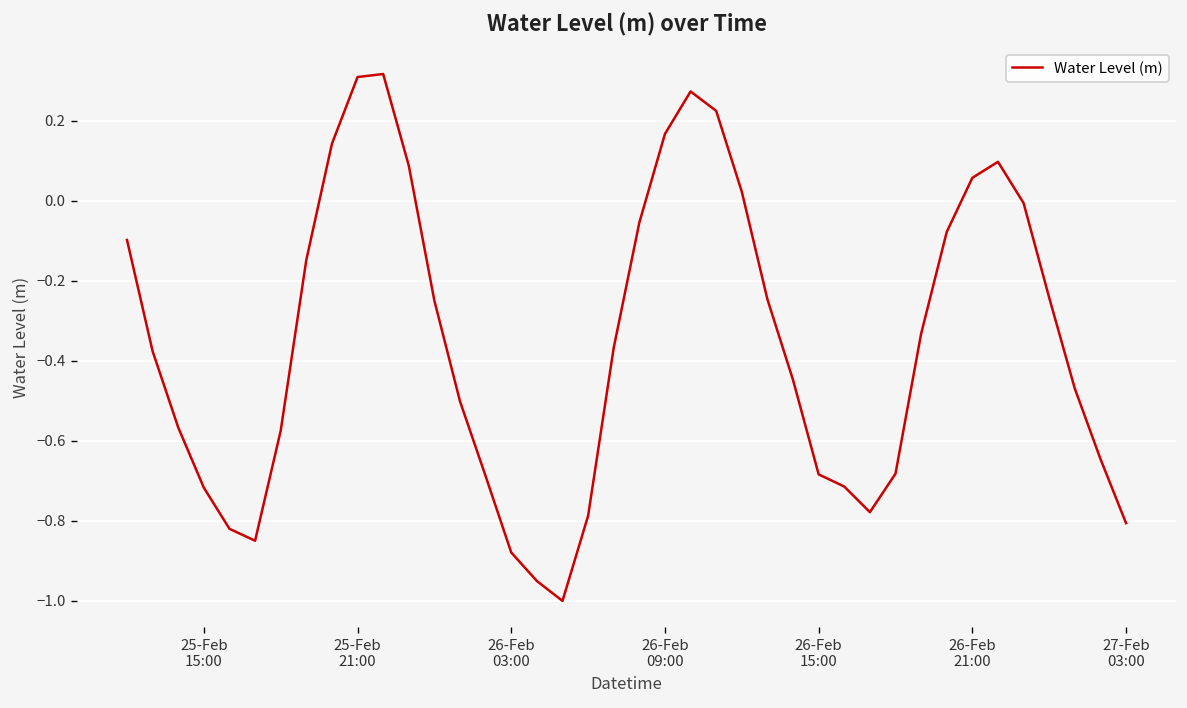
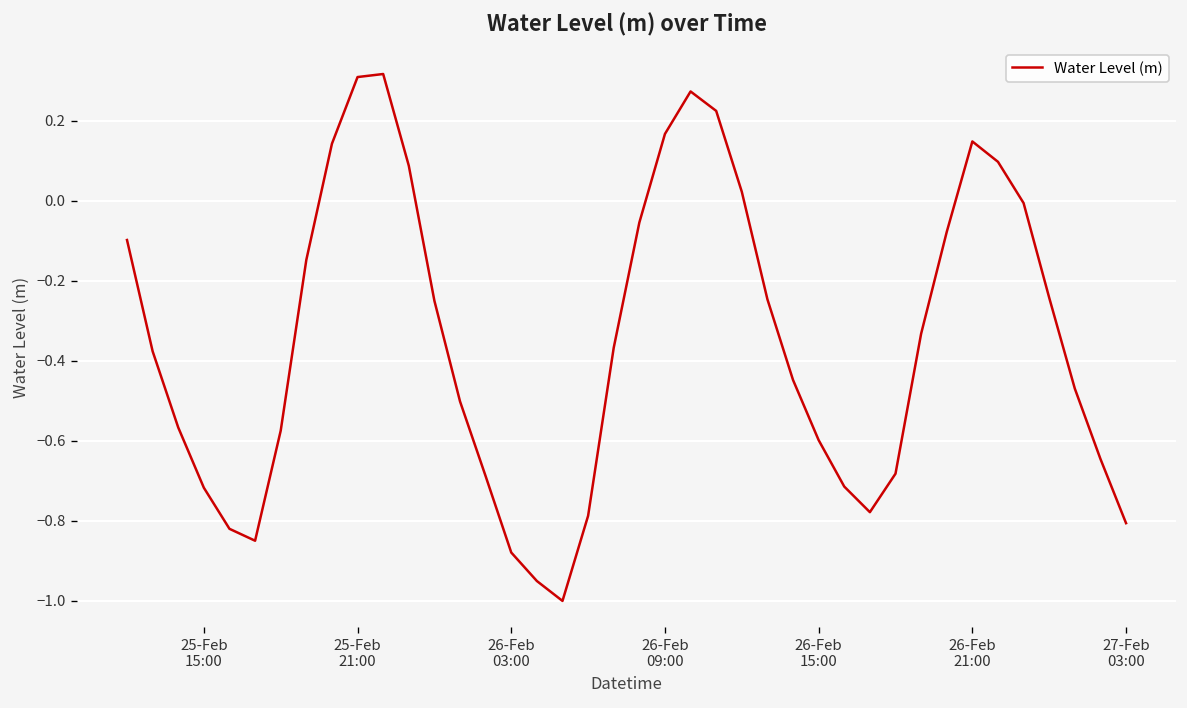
26-Feb 15:00: -0.68 -> -0.60
26-Feb 21:00: 0.06 -> 0.15
